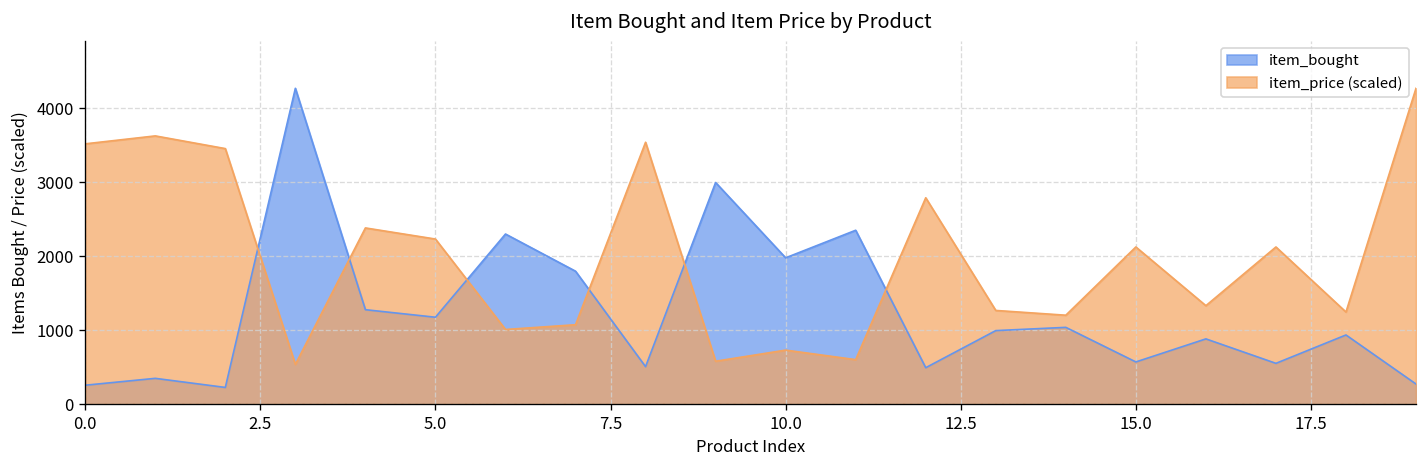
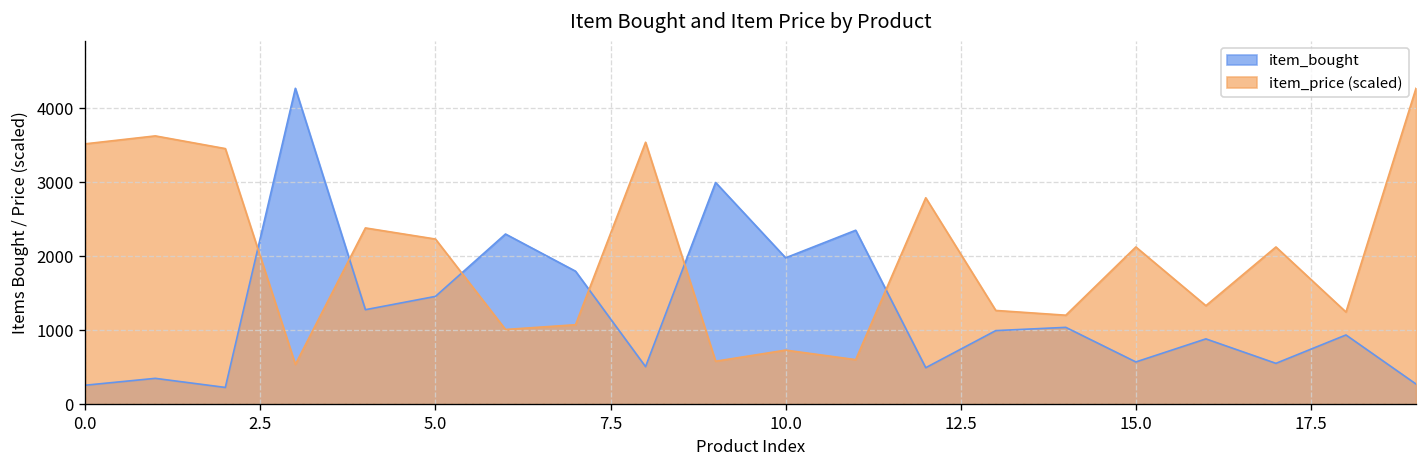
item_bought, 5.0: 1200 -> 1500
